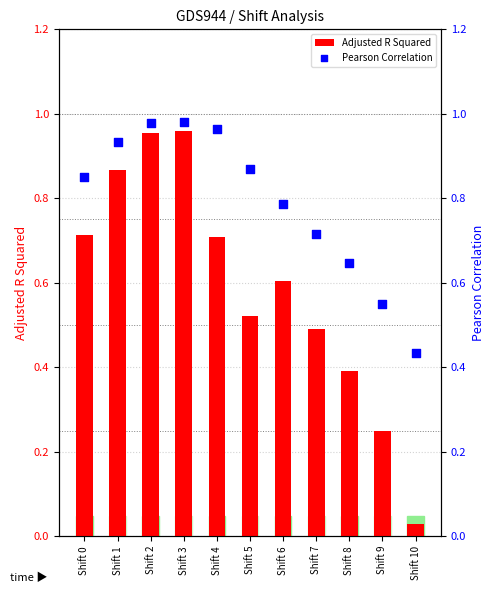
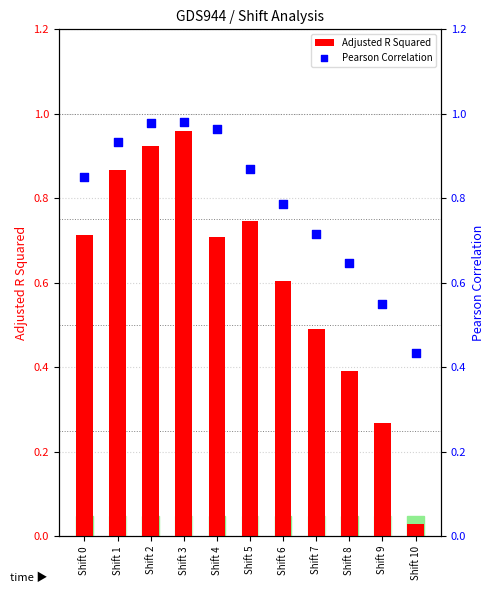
Adjusted R Squared, Shift 2: 0.95 -> 0.92
Adjusted R Squared, Shift 5: 0.52 -> 0.75
Adjusted R Squared, Shift 9: 0.25 -> 0.27
